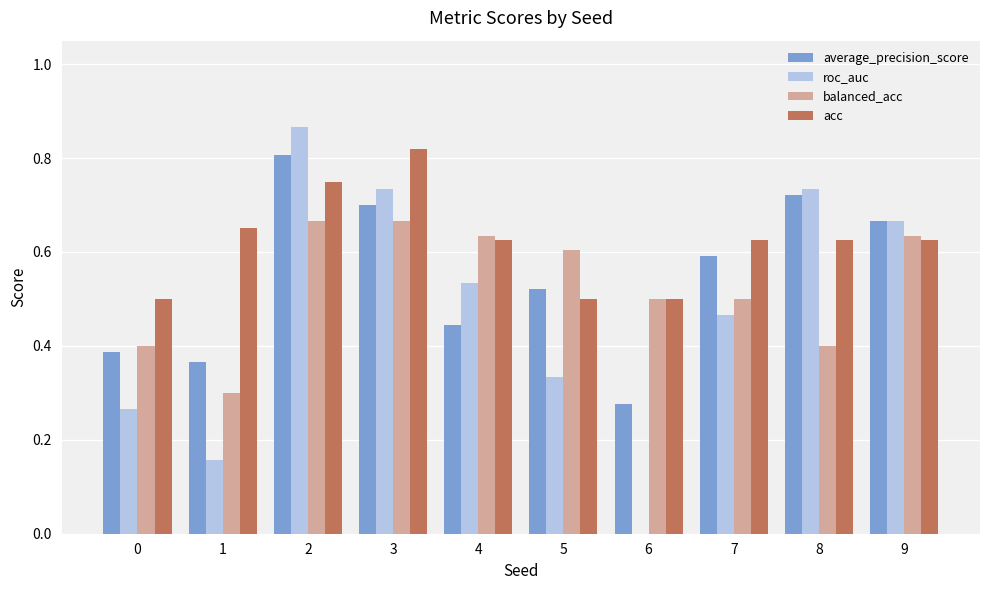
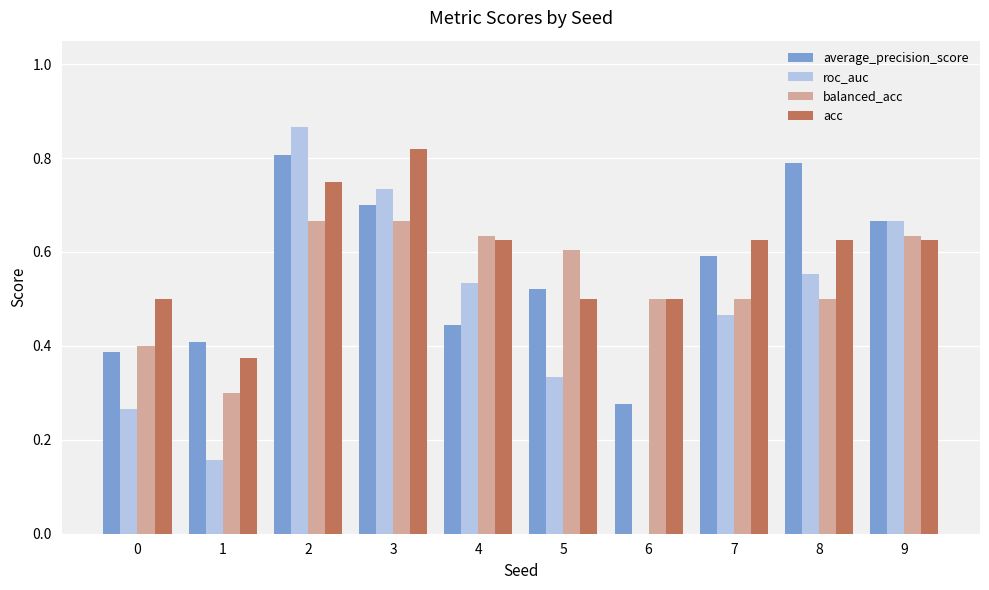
average_precision_score, 1: 0.37 -> 0.41
acc, 1: 0.65 -> 0.38
average_precision_score, 8: 0.72 -> 0.79
roc_auc, 8: 0.73 -> 0.55
balanced_acc, 8: 0.4 -> 0.5
